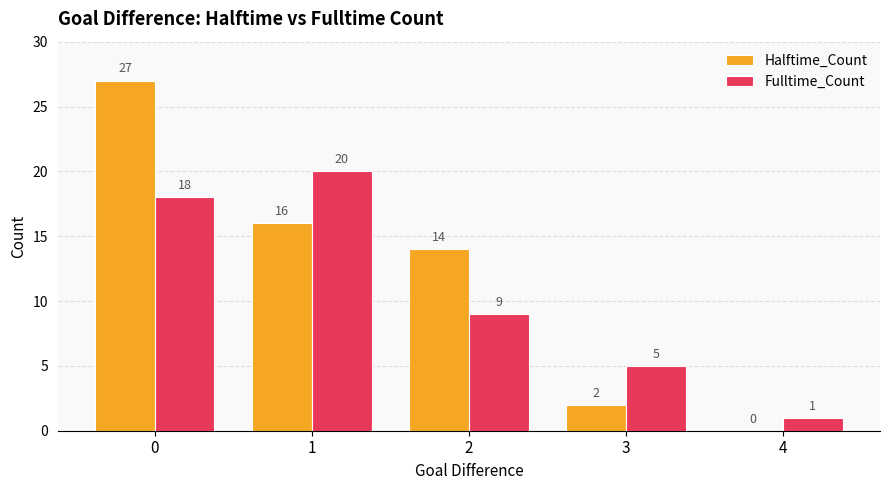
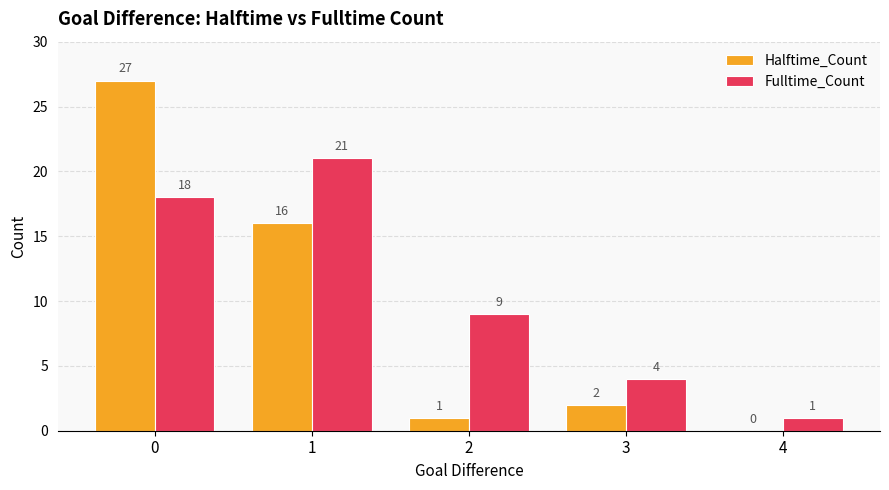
Fulltime_Count, 1: 20 -> 21
Halftime_Count, 2: 14 -> 1
Fulltime_Count, 3: 5 -> 4
